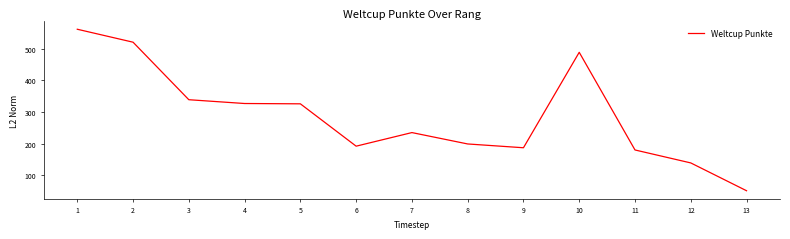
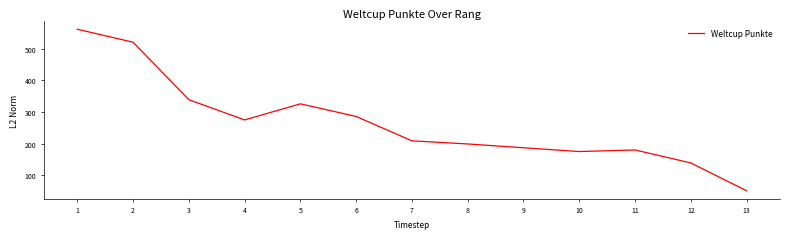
4: 330 -> 280
6: 190 -> 290
7: 240 -> 210
10: 490 -> 180
